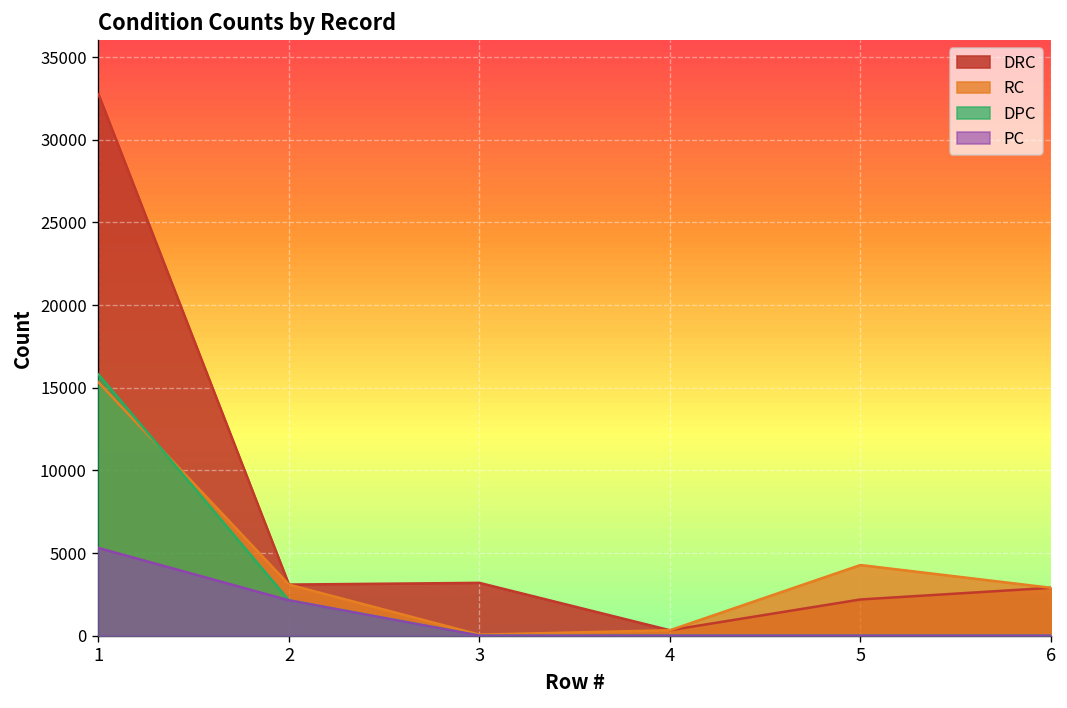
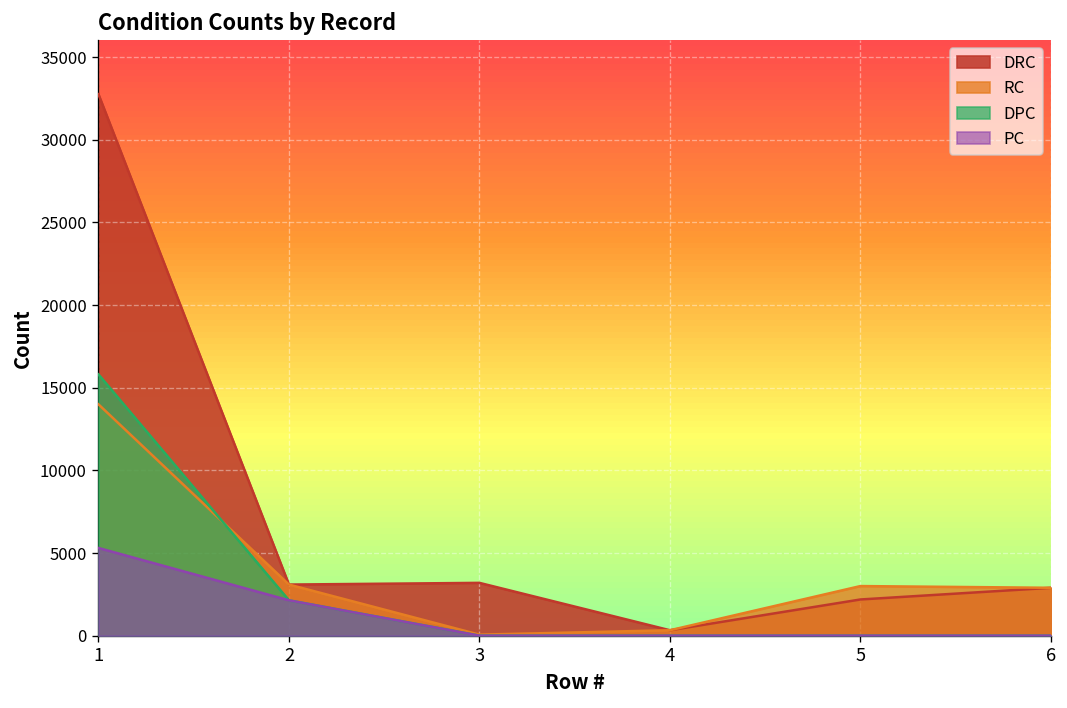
RC, 1: 15300 -> 14000
RC, 5: 4300 -> 3000
